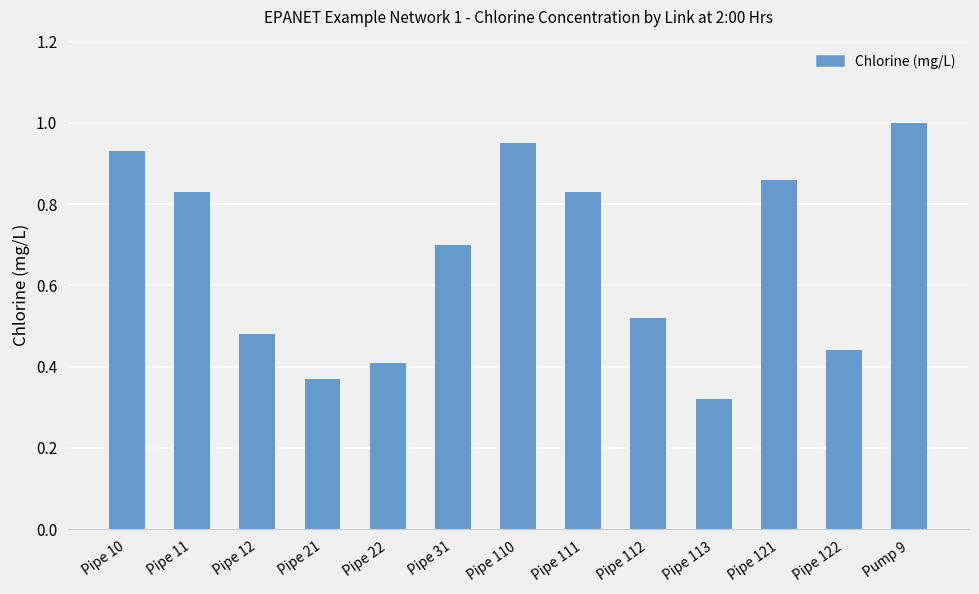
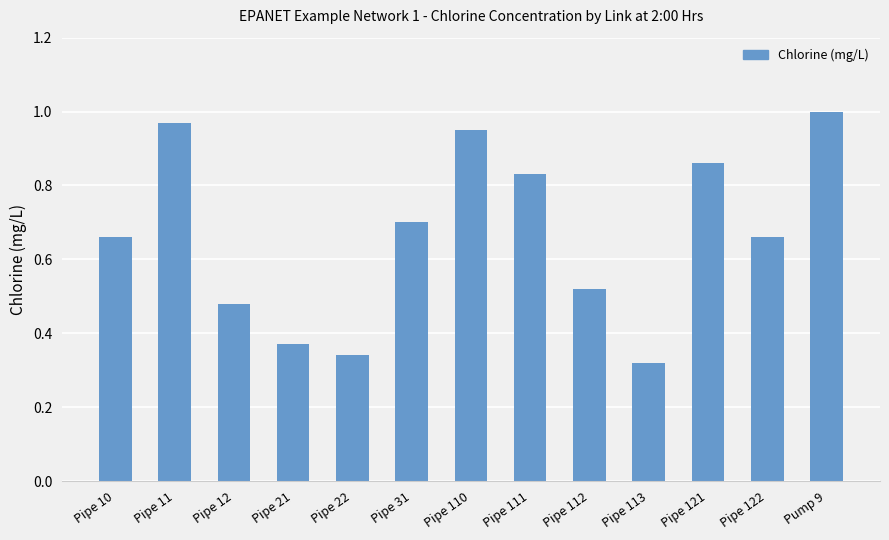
Pipe 10: 0.93 -> 0.66
Pipe 11: 0.83 -> 0.97
Pipe 22: 0.41 -> 0.34
Pipe 122: 0.44 -> 0.66
